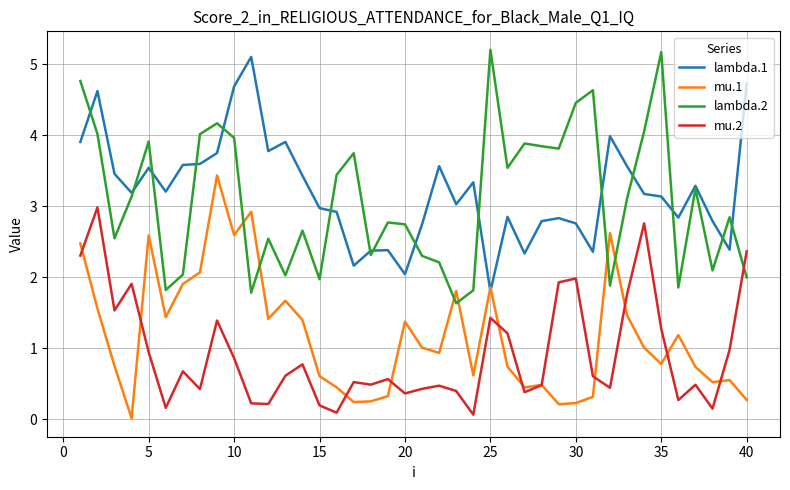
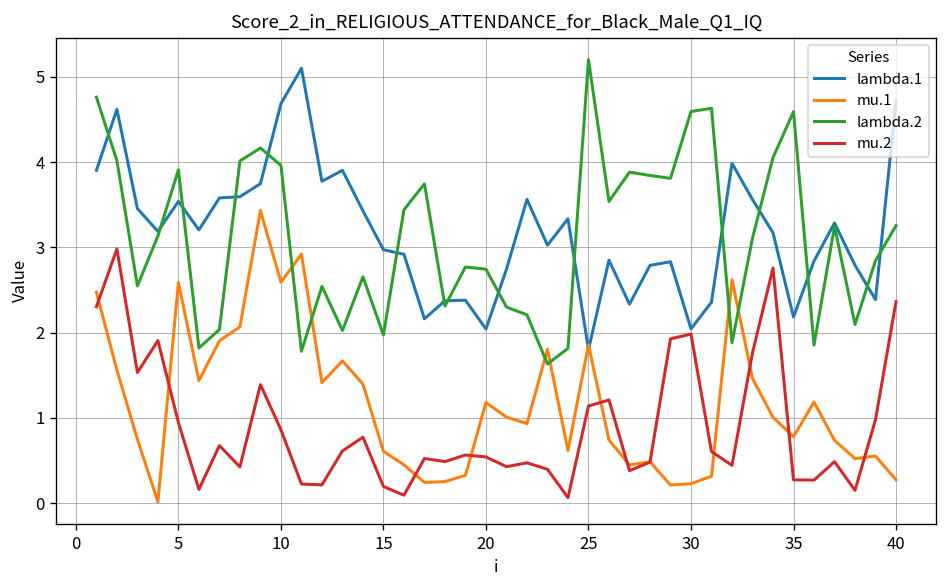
mu.1, 20: 1.4 -> 1.2
mu.2, 20: 0.4 -> 0.5
mu.2, 25: 1.4 -> 1.1
lambda.1, 30: 2.8 -> 2.0
lambda.2, 30: 4.5 -> 4.6
lambda.1, 35: 3.1 -> 2.2
lambda.2, 35: 5.2 -> 4.6
mu.2, 35: 1.3 -> 0.3
lambda.2, 40: 2.0 -> 3.3
